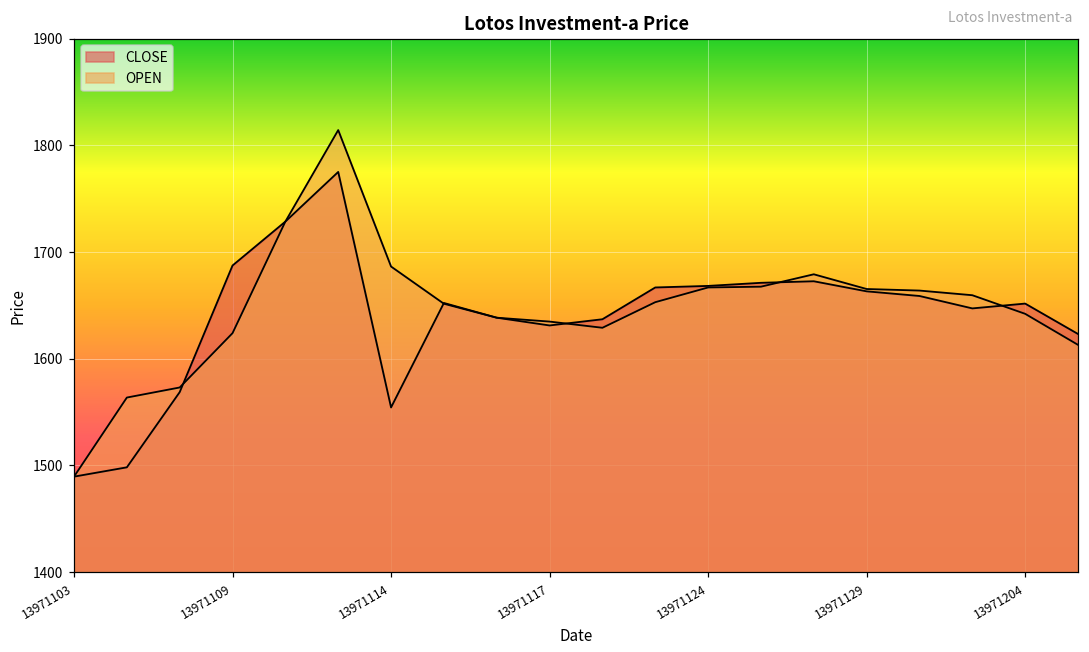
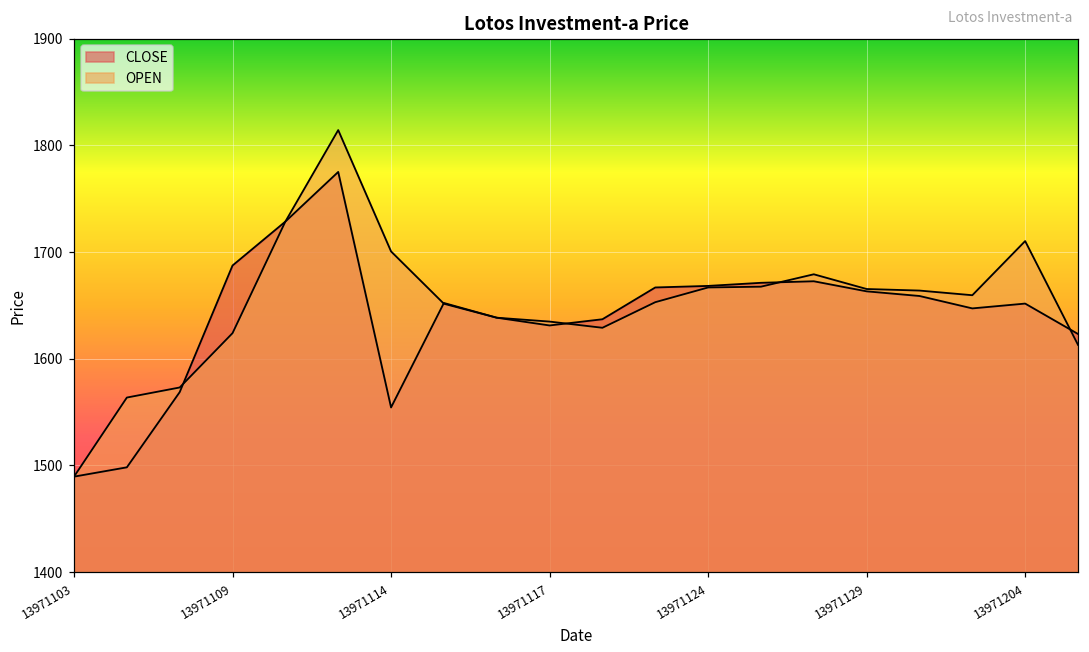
OPEN, 13971114: 1690 -> 1700
OPEN, 13971204: 1640 -> 1710
